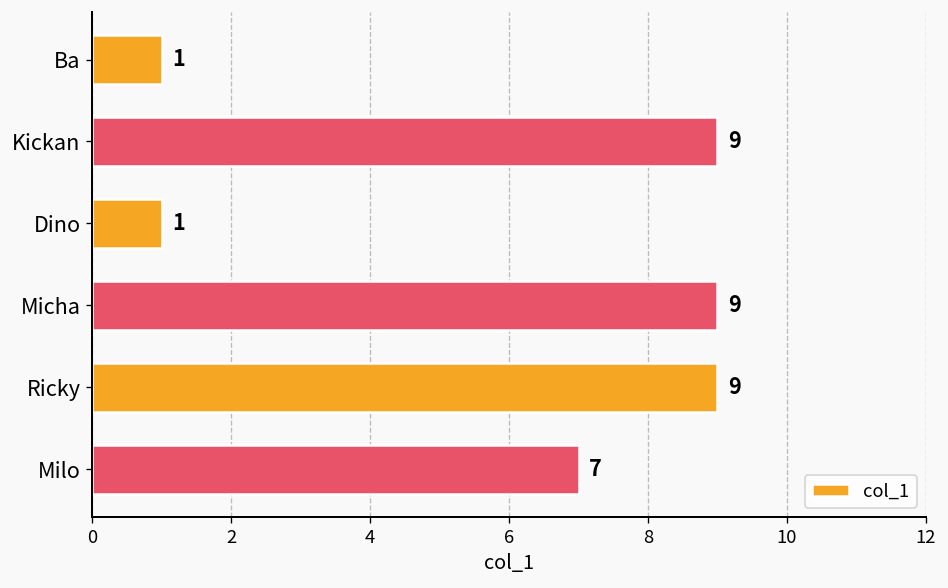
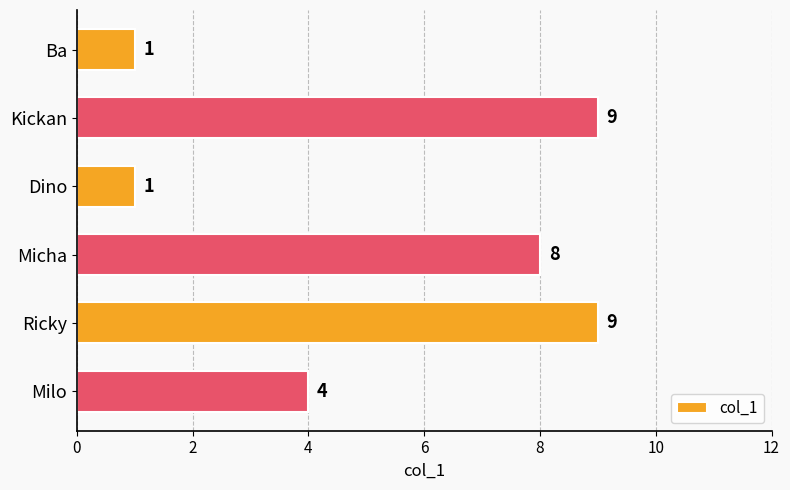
Micha: 9 -> 8
Milo: 7 -> 4
